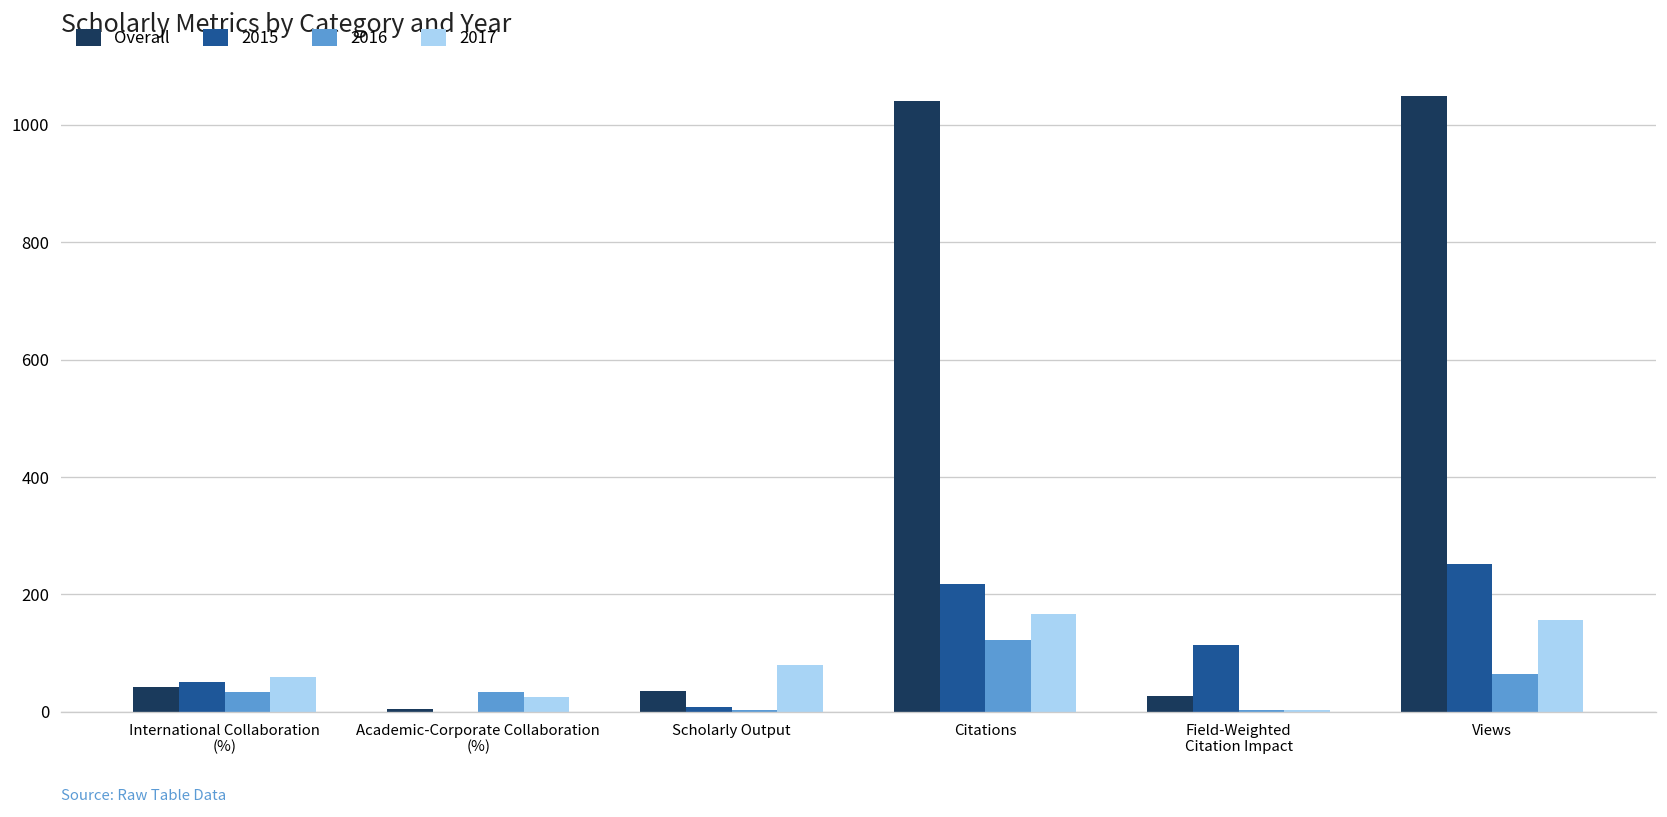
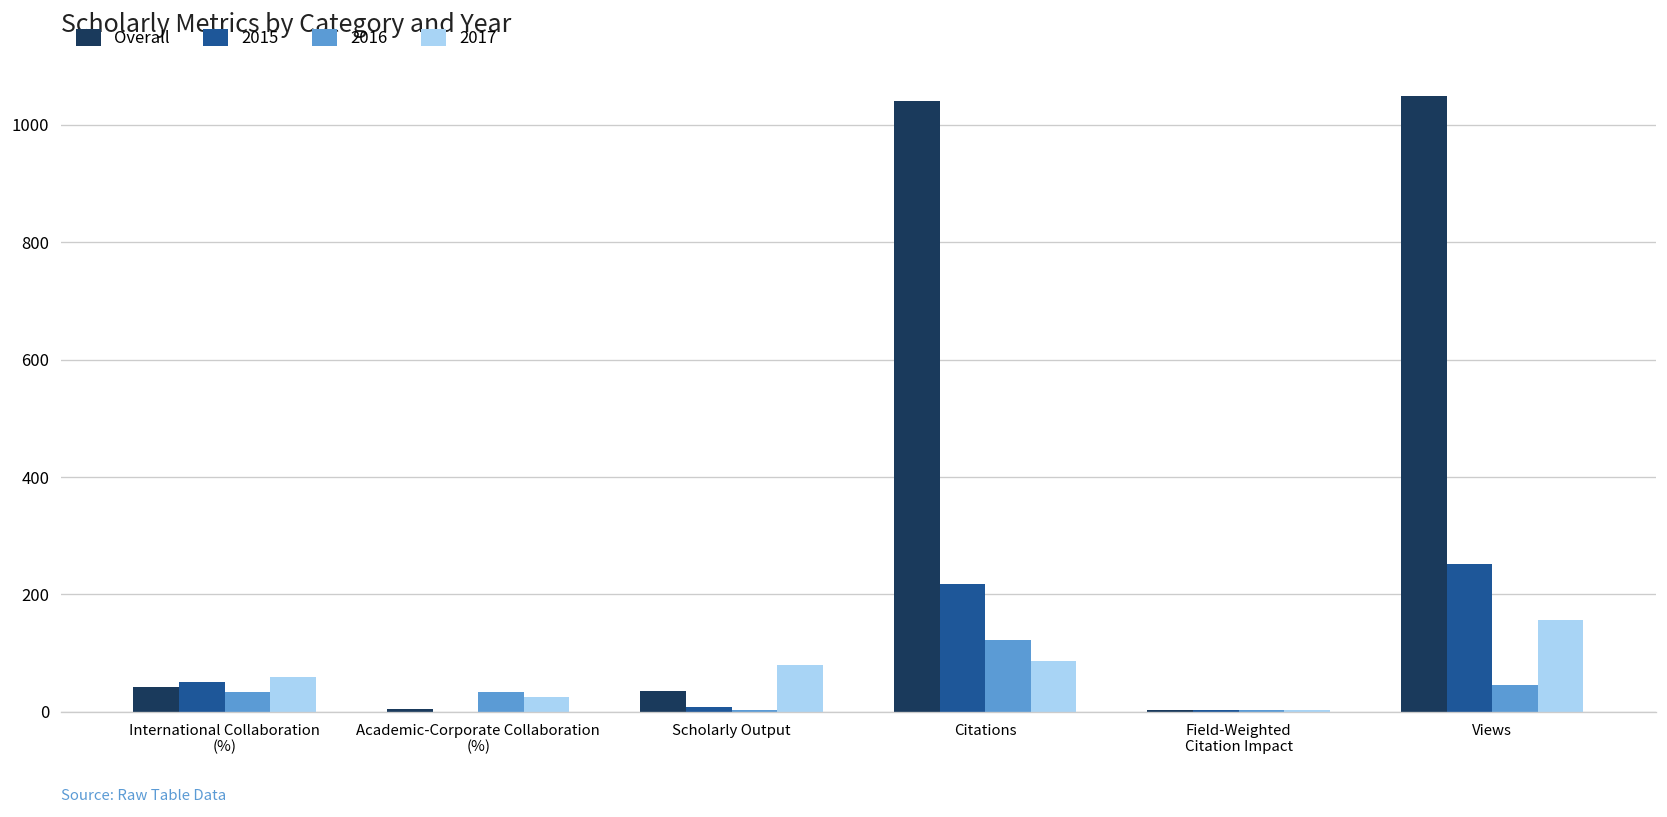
2017, Citations: 170 -> 90
Overall, Field-Weighted Citation Impact: 30 -> 0
2015, Field-Weighted Citation Impact: 110 -> 0
2016, Views: 60 -> 50
